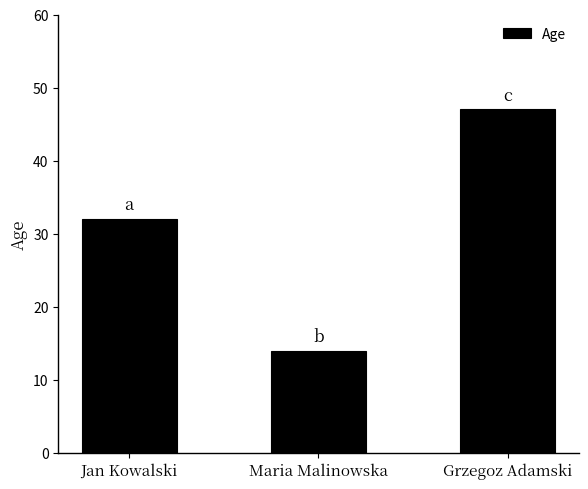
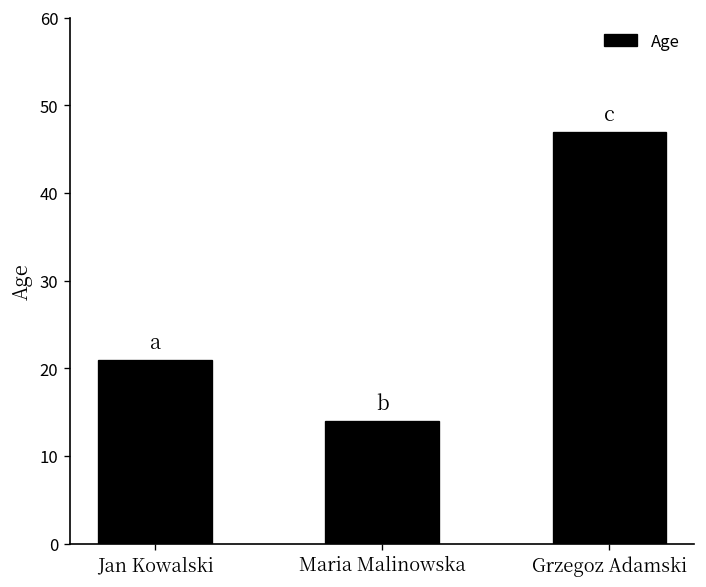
Jan Kowalski: 32 -> 21
